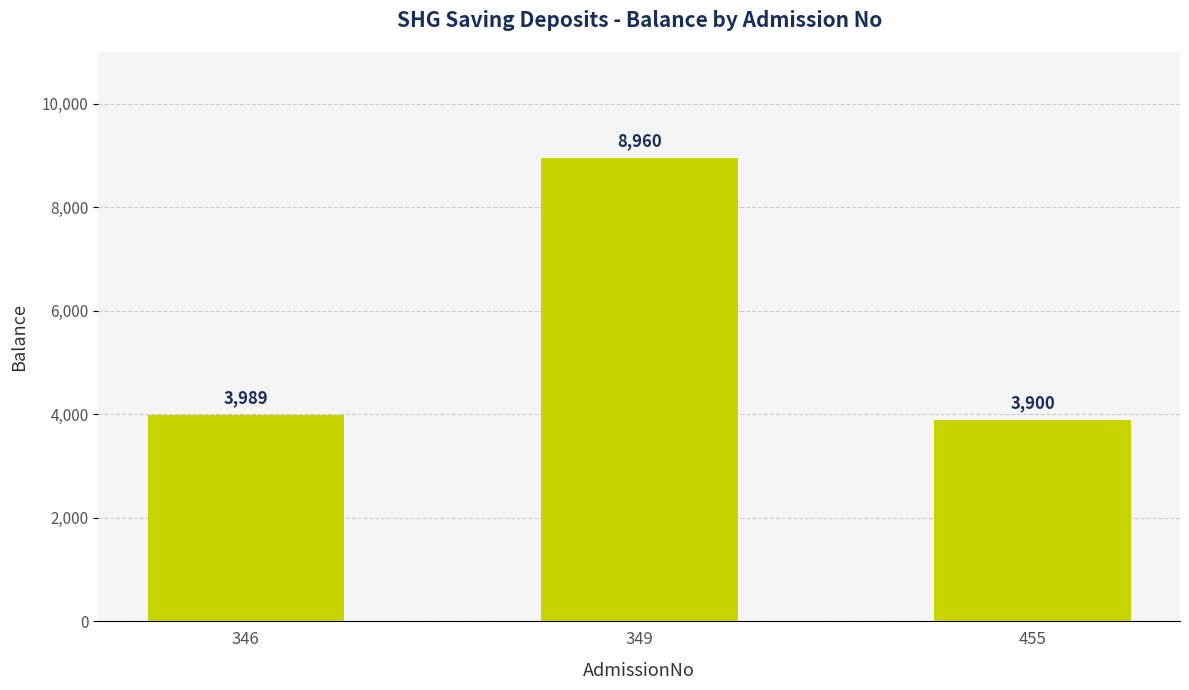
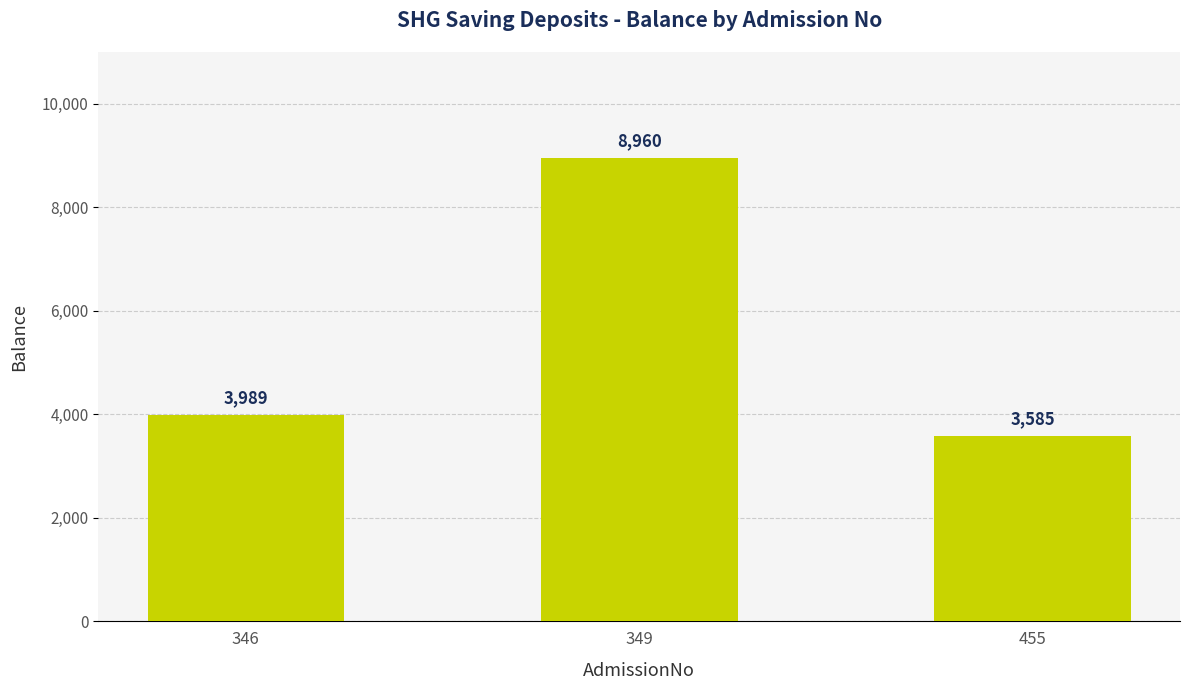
455: 3,900 -> 3,585
